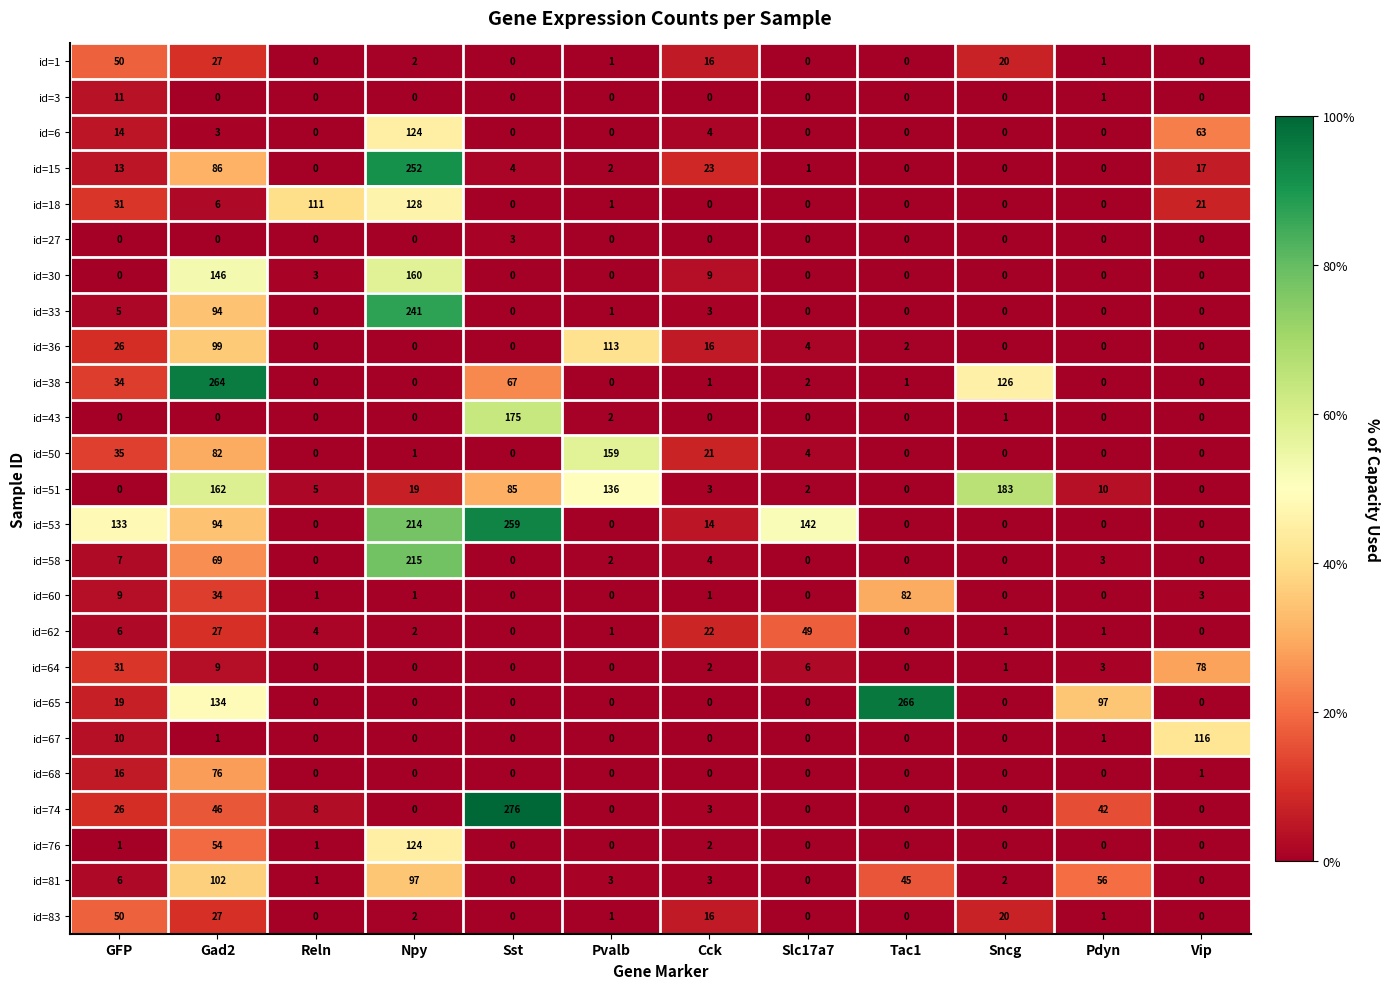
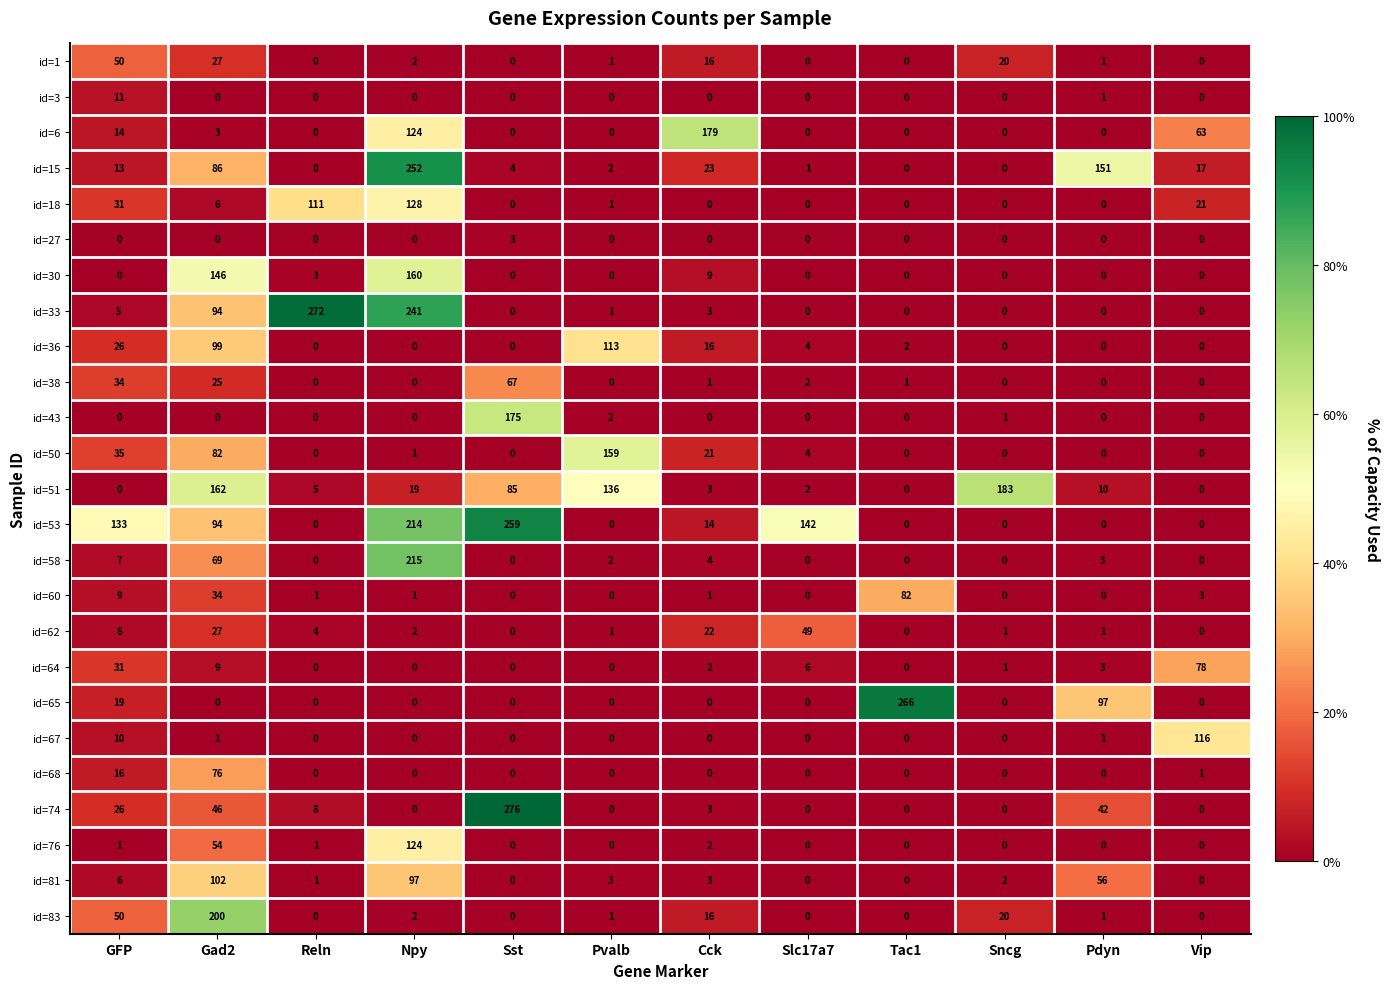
id=6, Cck: 4 -> 179
id=15, Pdyn: 0 -> 151
id=33, Reln: 0 -> 272
id=38, Gad2: 264 -> 25
id=38, Sncg: 126 -> 0
id=65, Gad2: 134 -> 0
id=81, Tac1: 45 -> 0
id=83, Gad2: 27 -> 200
